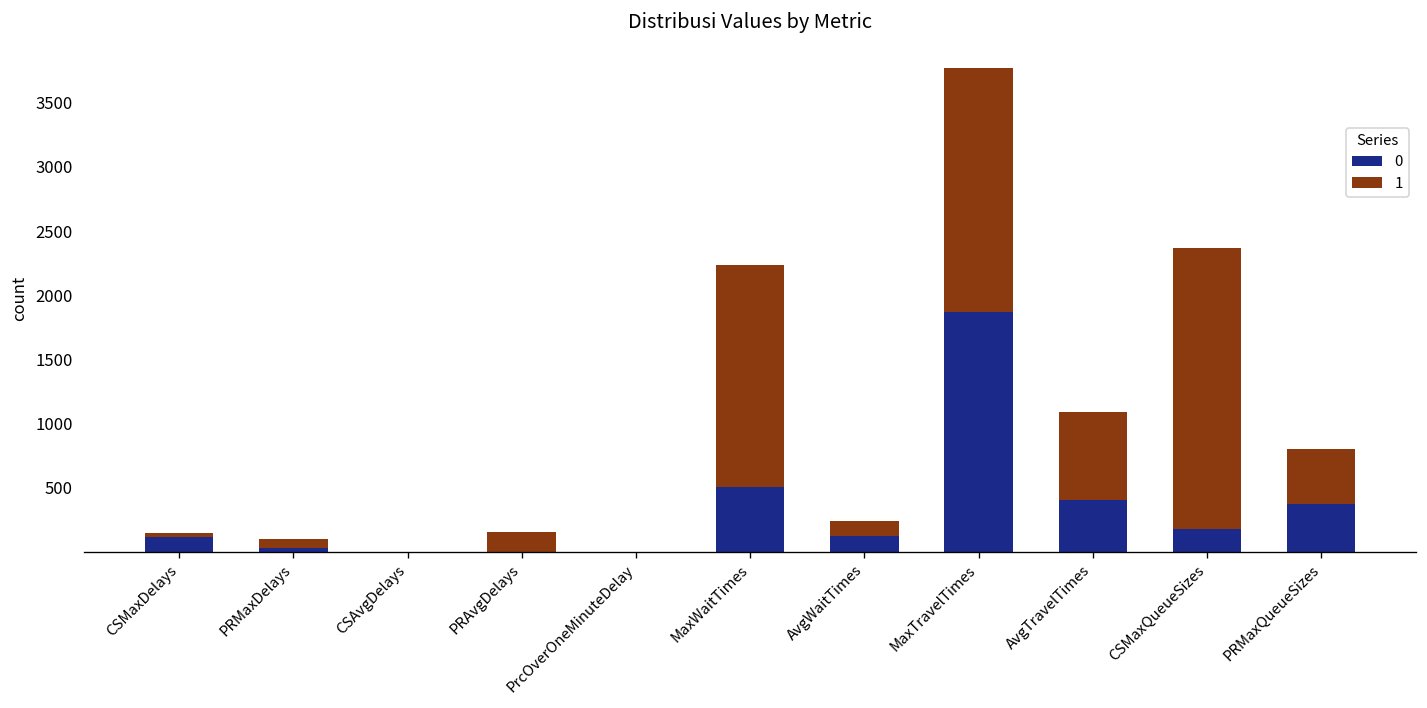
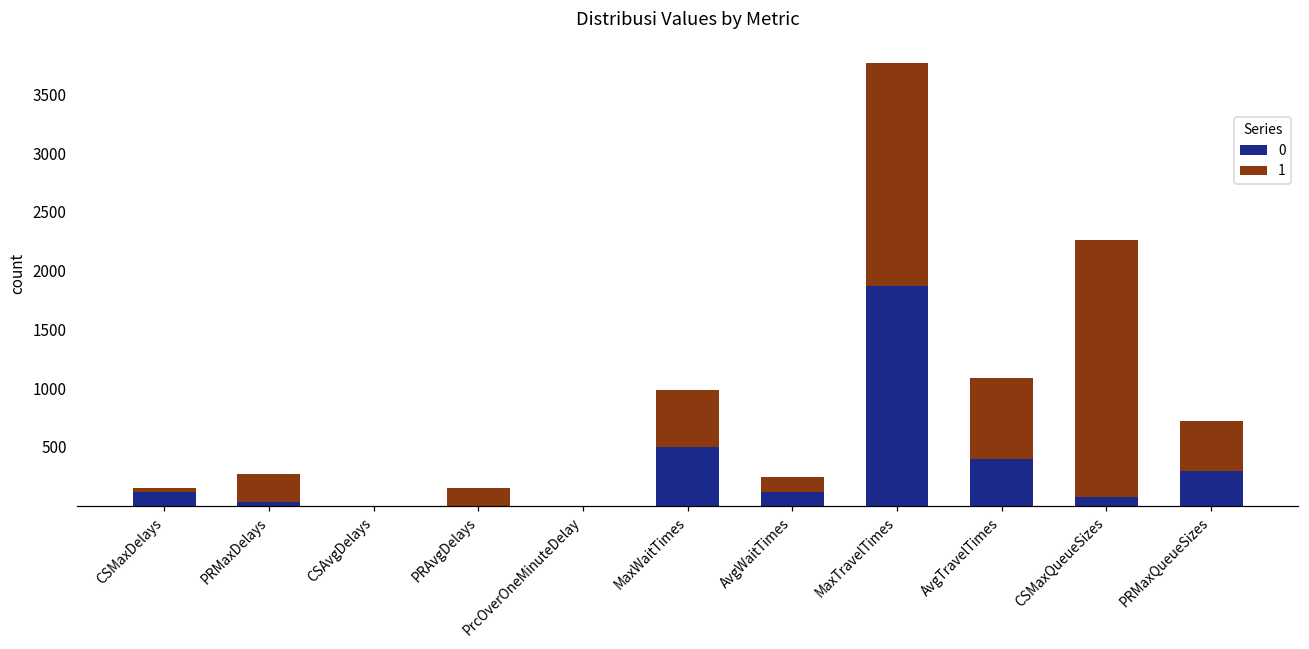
1, PRMaxDelays: 60 -> 230
1, MaxWaitTimes: 1740 -> 480
0, CSMaxQueueSizes: 170 -> 70
0, PRMaxQueueSizes: 370 -> 300
